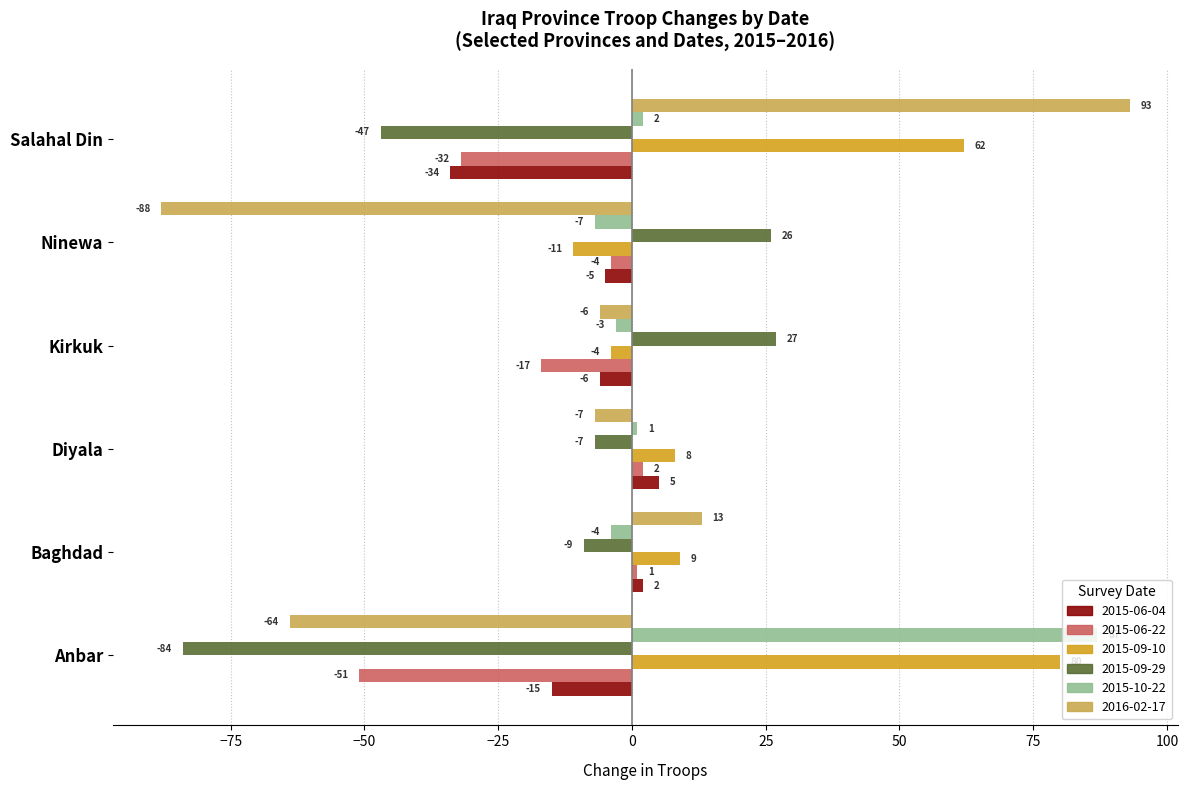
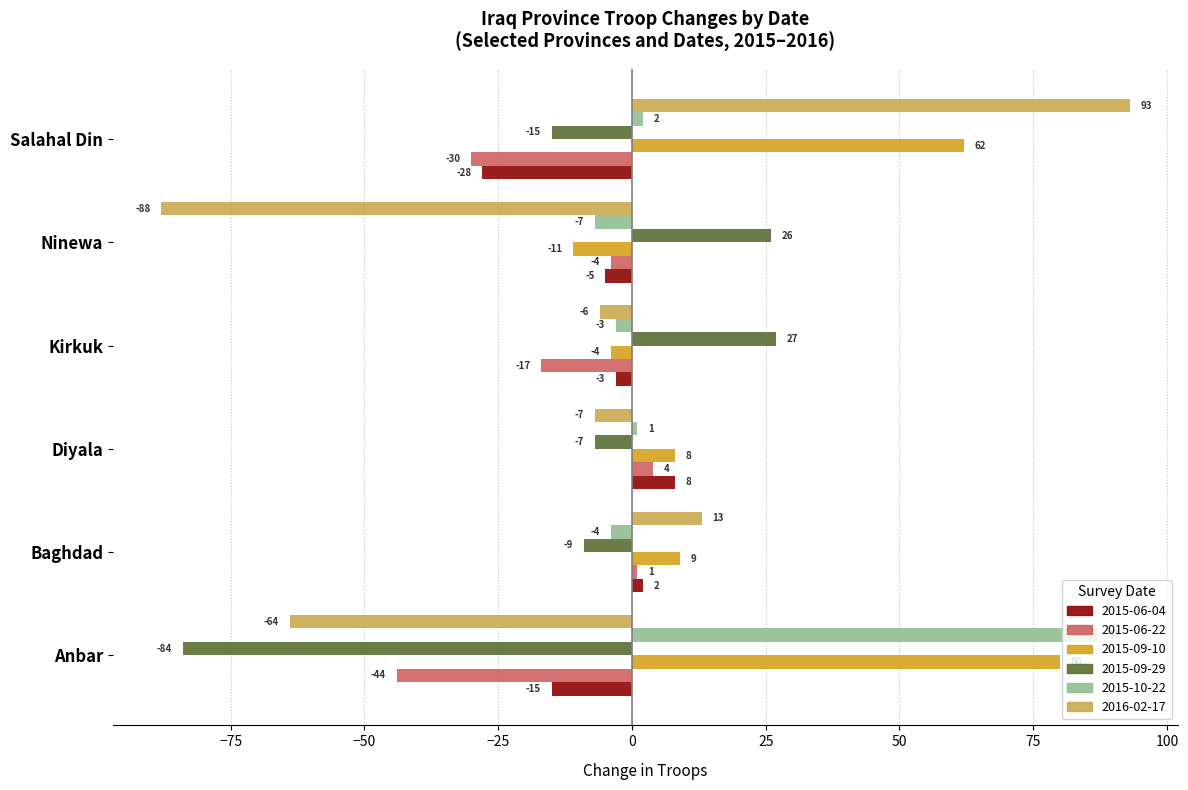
2015-09-29, Salahal Din: -47 -> -15
2015-06-22, Salahal Din: -32 -> -30
2015-06-04, Salahal Din: -34 -> -28
2015-06-04, Kirkuk: -6 -> -3
2015-06-22, Diyala: 2 -> 4
2015-06-04, Diyala: 5 -> 8
2015-06-22, Anbar: -51 -> -44
